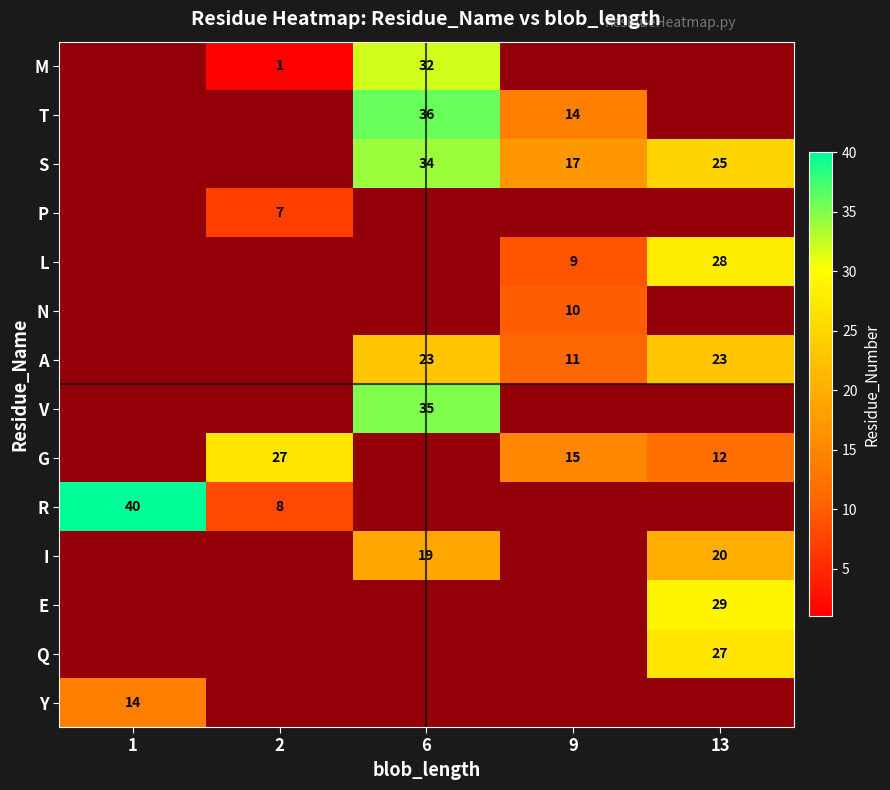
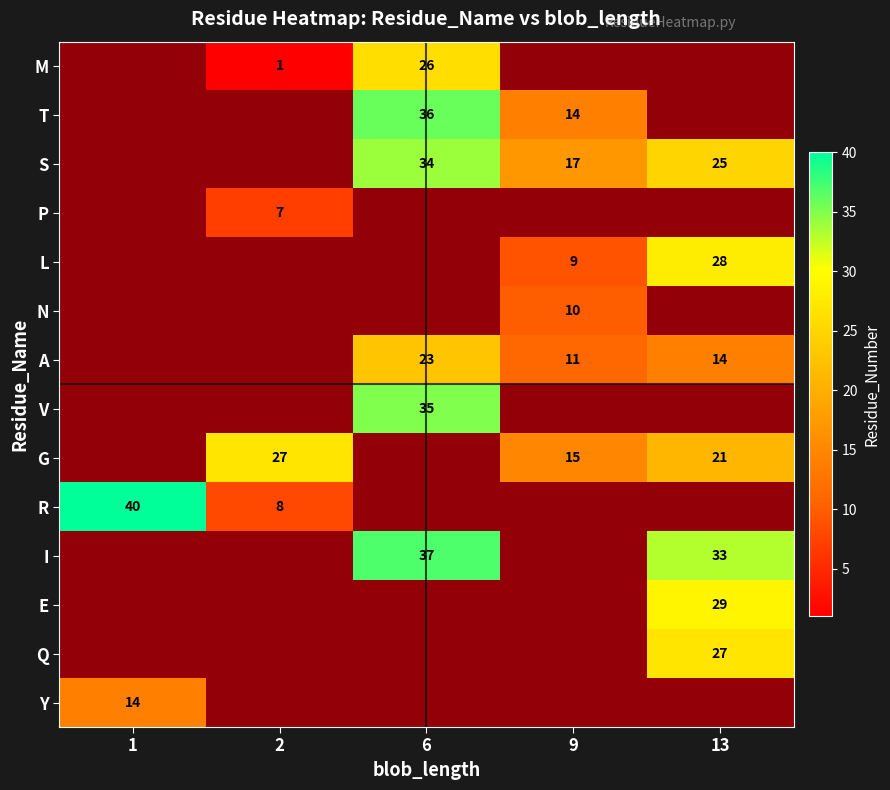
M, 6: 32 -> 26
A, 13: 23 -> 14
G, 13: 12 -> 21
I, 6: 19 -> 37
I, 13: 20 -> 33
